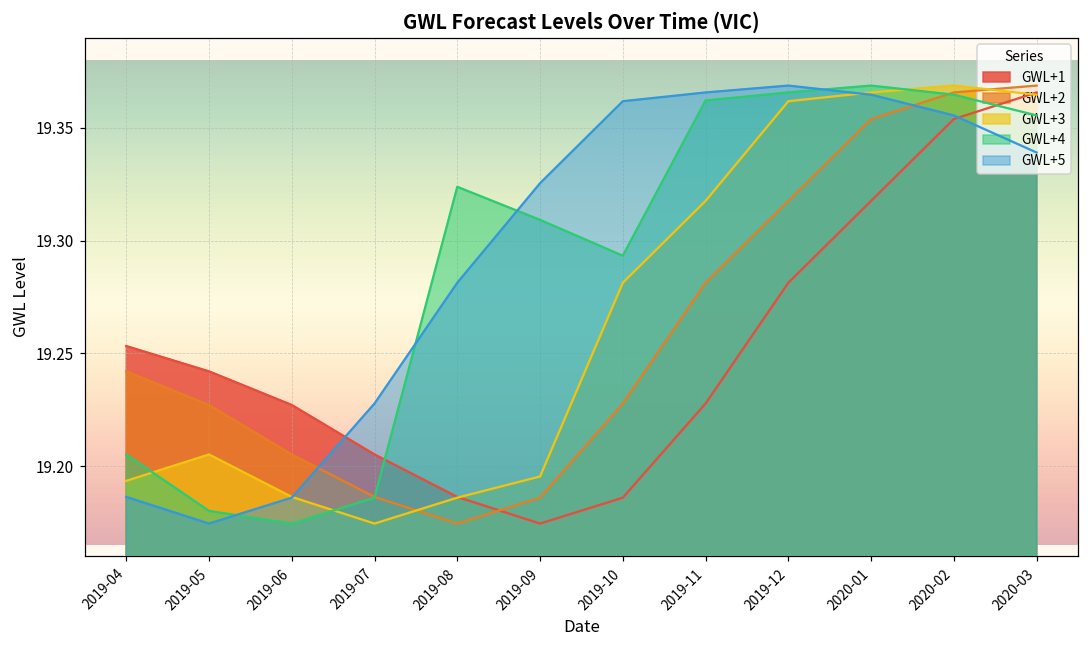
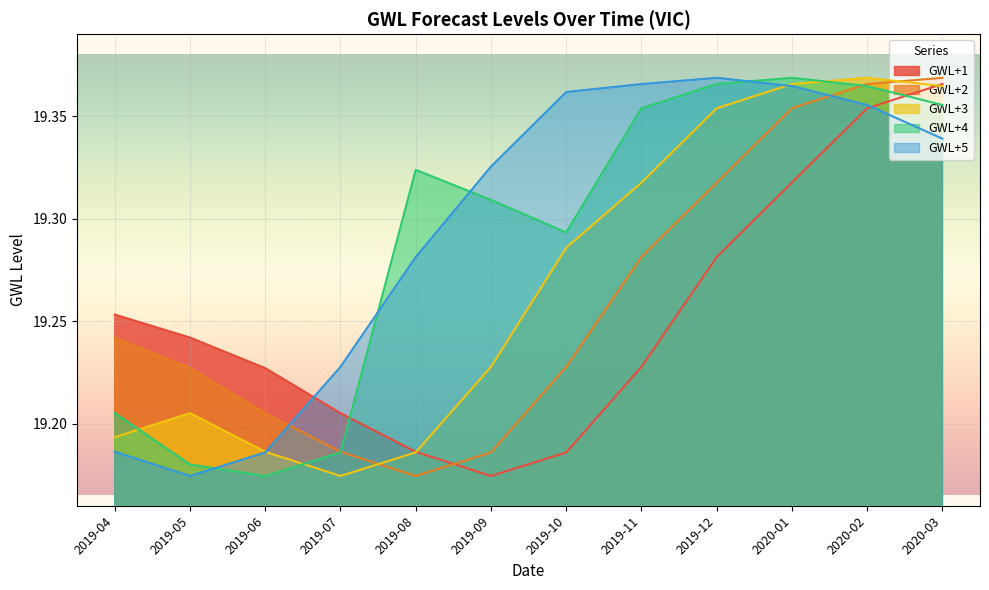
GWL+3, 2019-09: 19.195 -> 19.228
GWL+3, 2019-10: 19.281 -> 19.286
GWL+4, 2019-11: 19.362 -> 19.354
GWL+3, 2019-12: 19.362 -> 19.354
